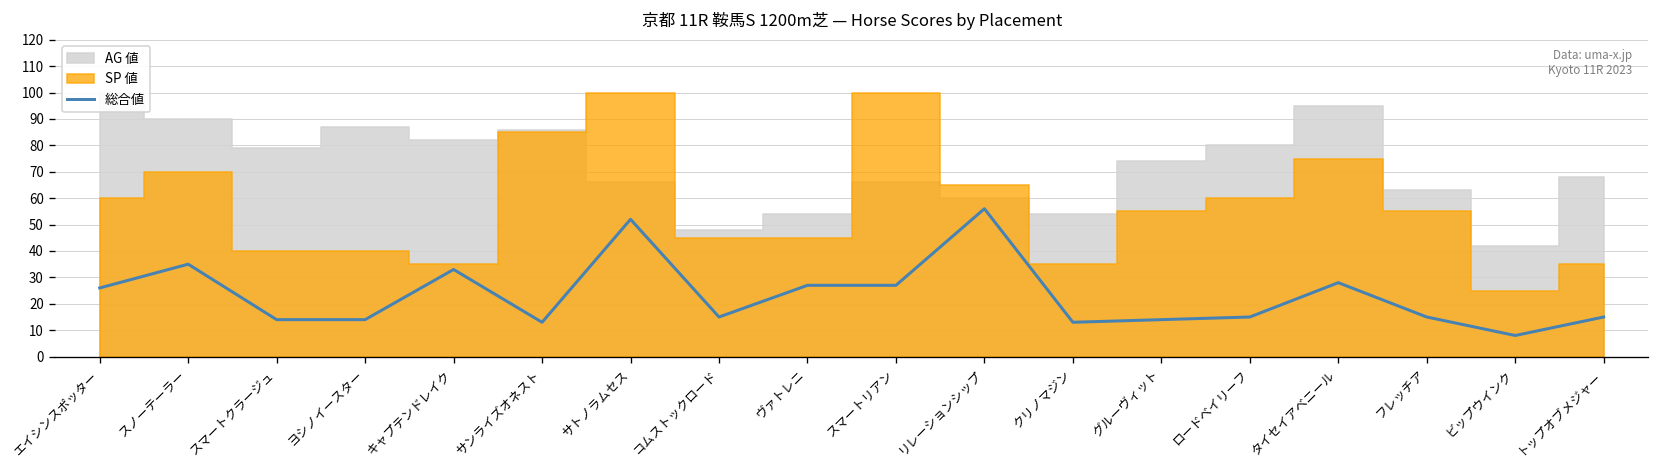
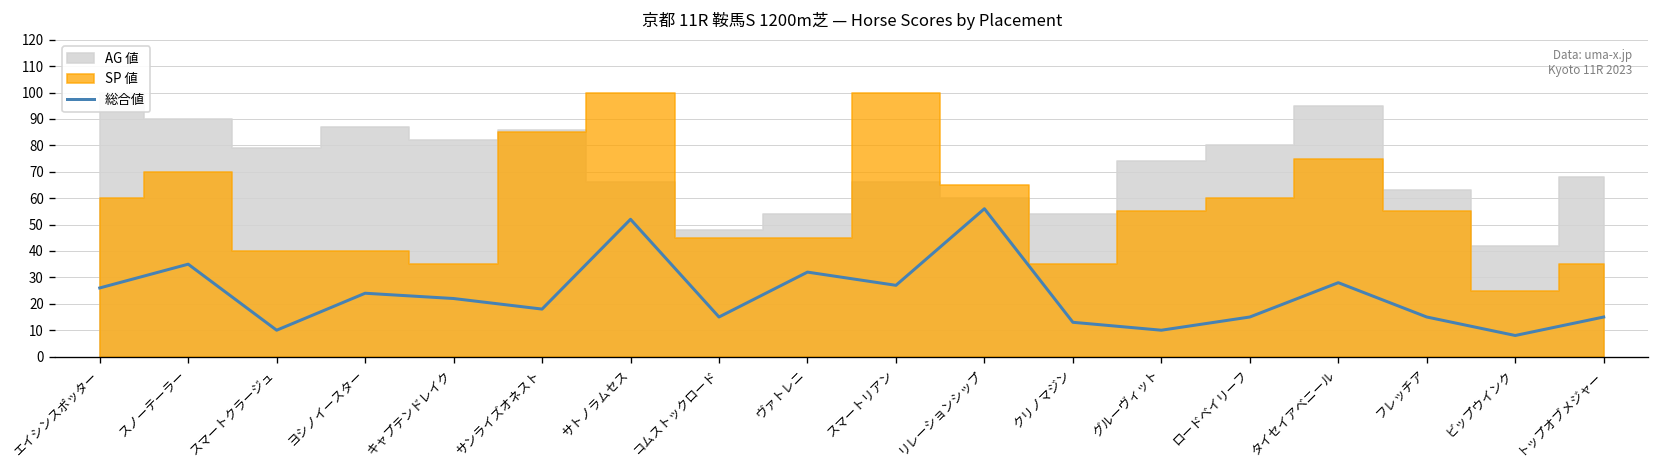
総合値, スマートクラージュ: 14 -> 10
総合値, ヨシノイースター: 14 -> 24
総合値, キャプテンドレイク: 33 -> 22
総合値, サンライズオネスト: 13 -> 18
総合値, ヴァトレニ: 27 -> 32
総合値, グルーヴィット: 14 -> 10
